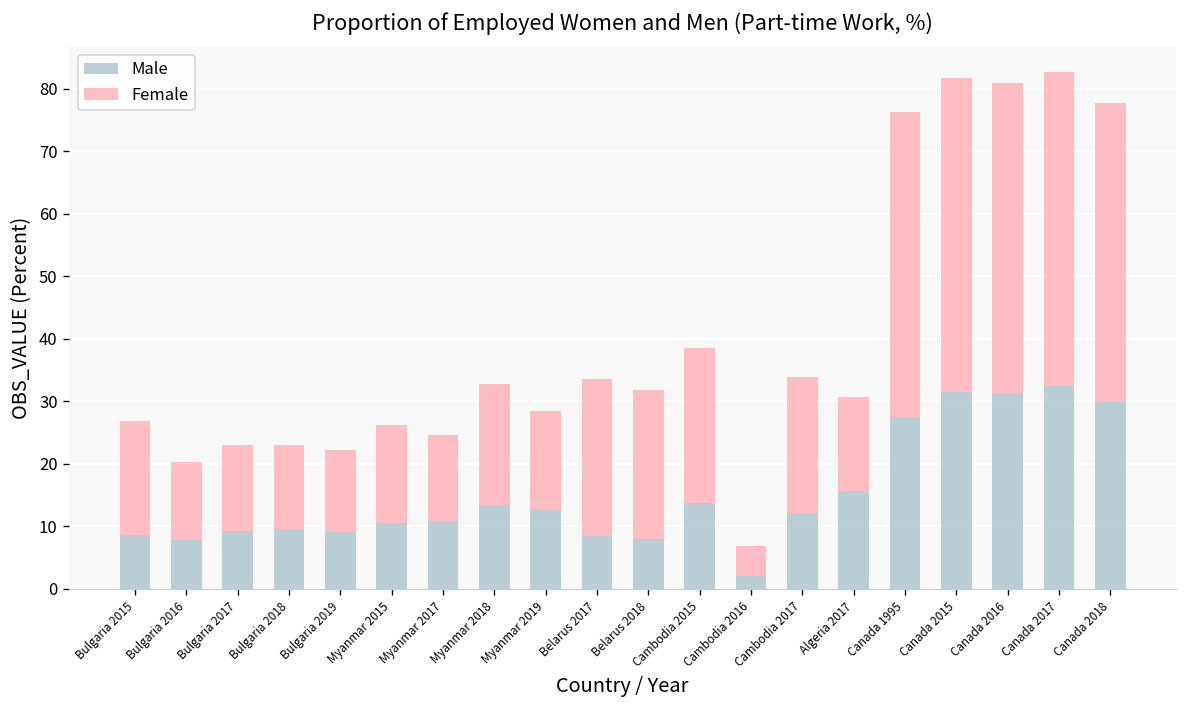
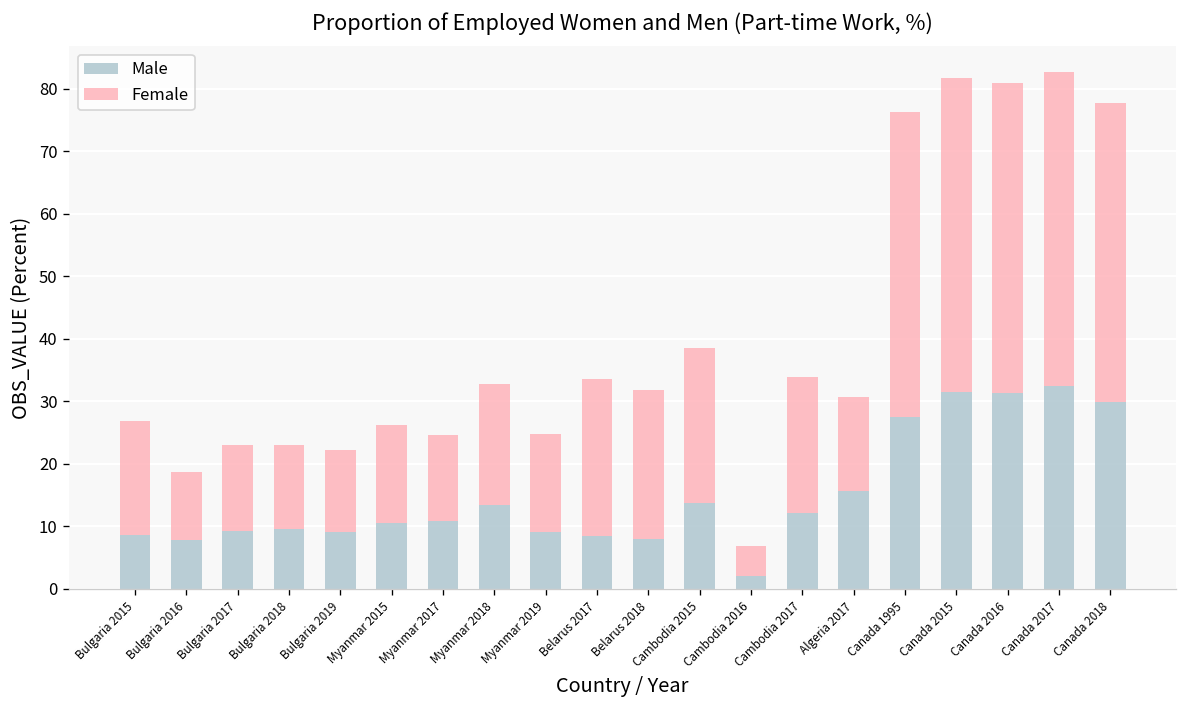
Female, Bulgaria 2016: 13 -> 11
Male, Myanmar 2019: 13 -> 9
